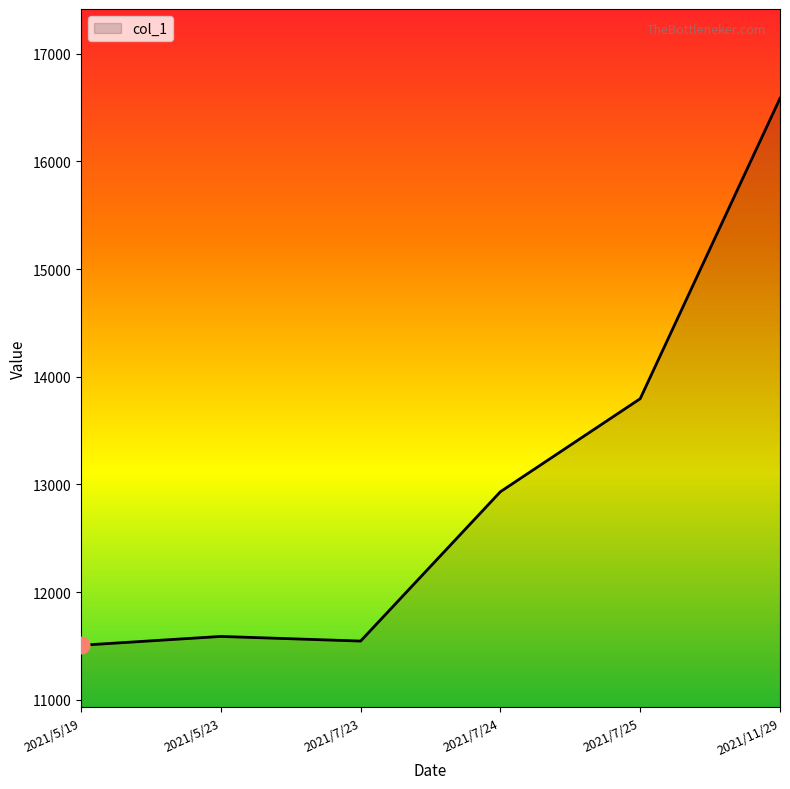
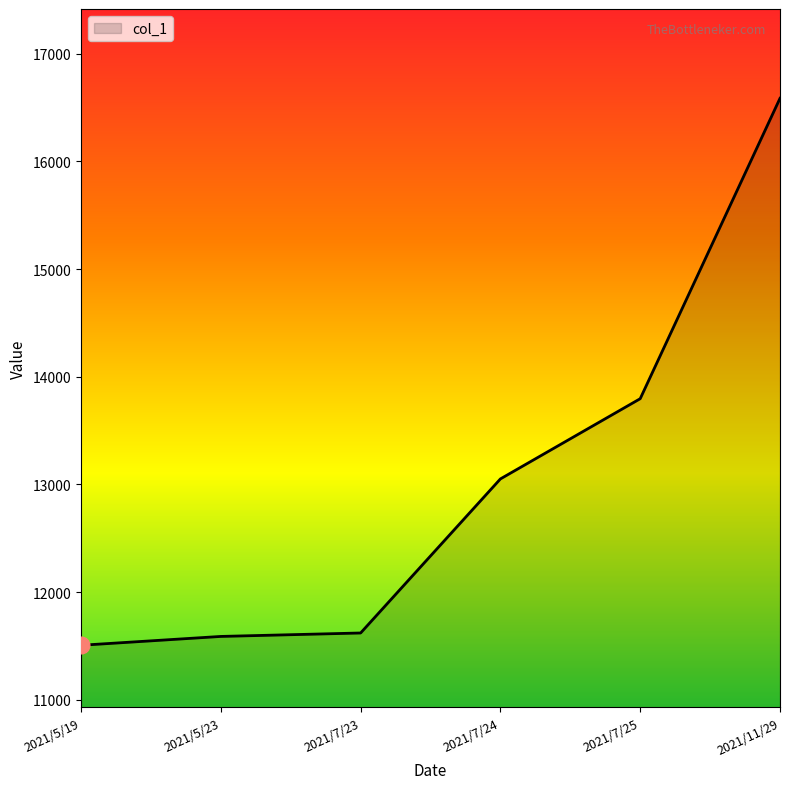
col_1, 2021/7/23: 11550 -> 11620
col_1, 2021/7/24: 12930 -> 13050
